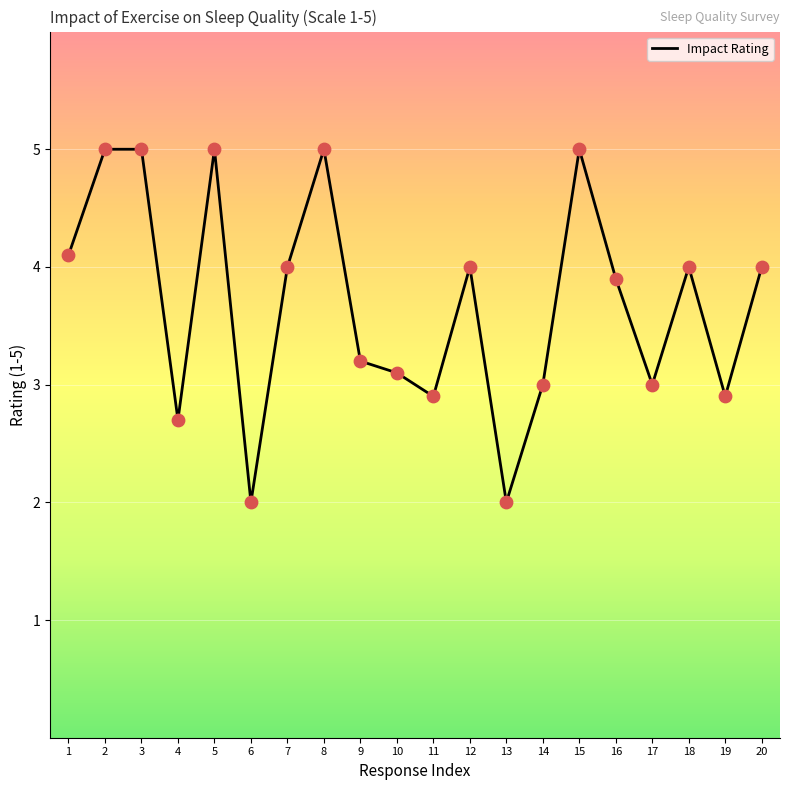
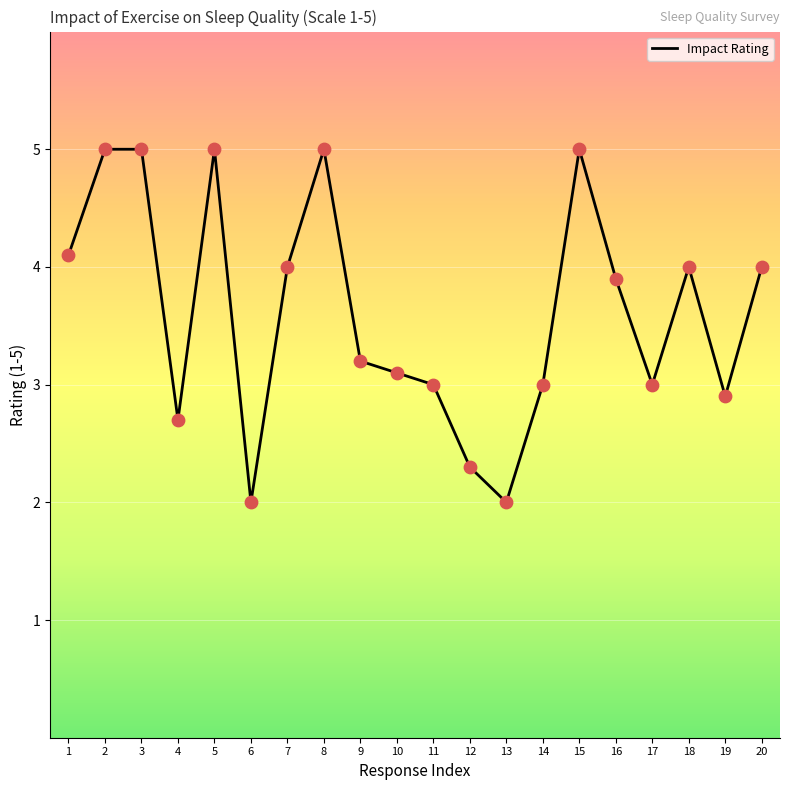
11: 2.9 -> 3.0
12: 4.0 -> 2.3
